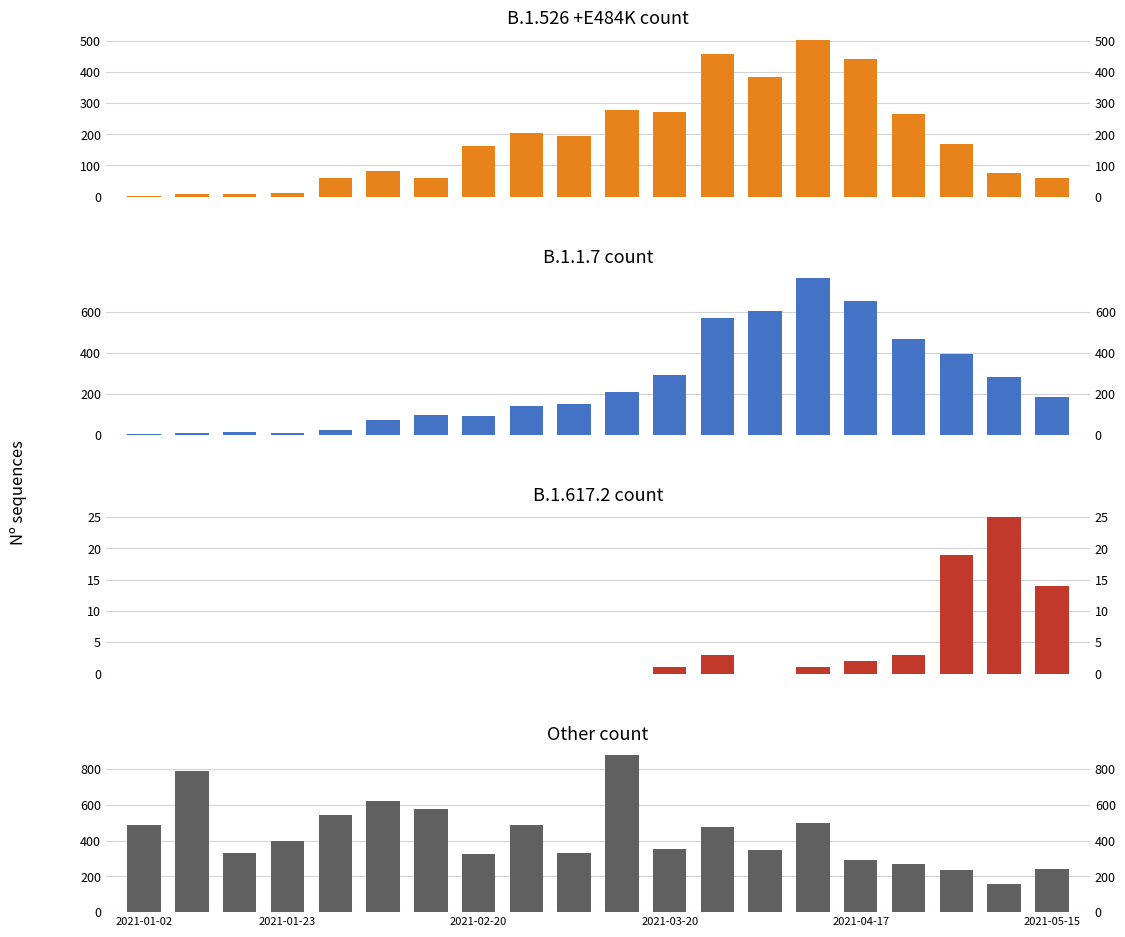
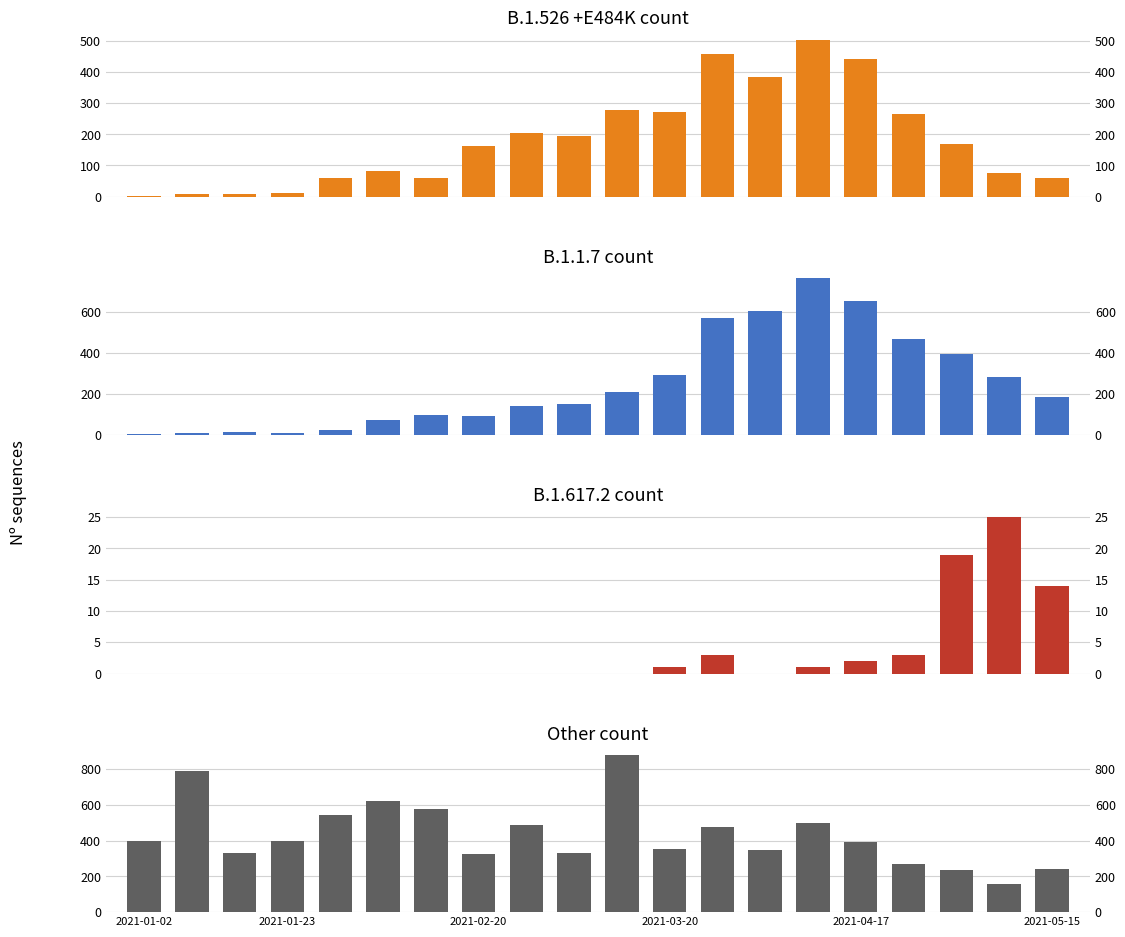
Other count, 2021-01-02: 490 -> 400
Other count, 2021-04-17: 290 -> 390
